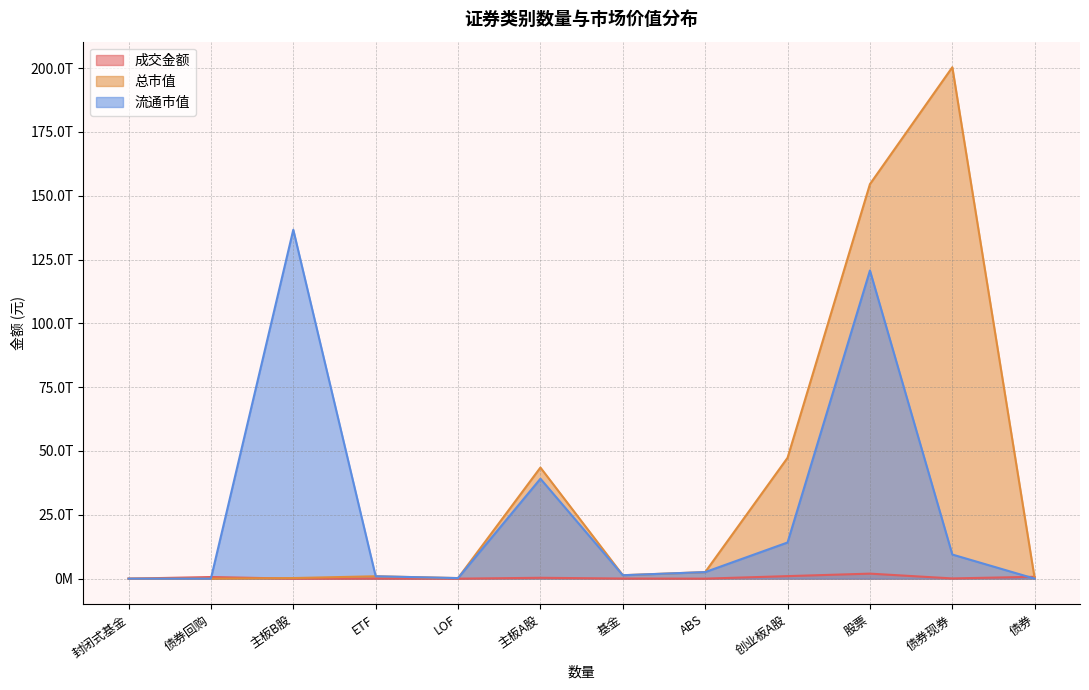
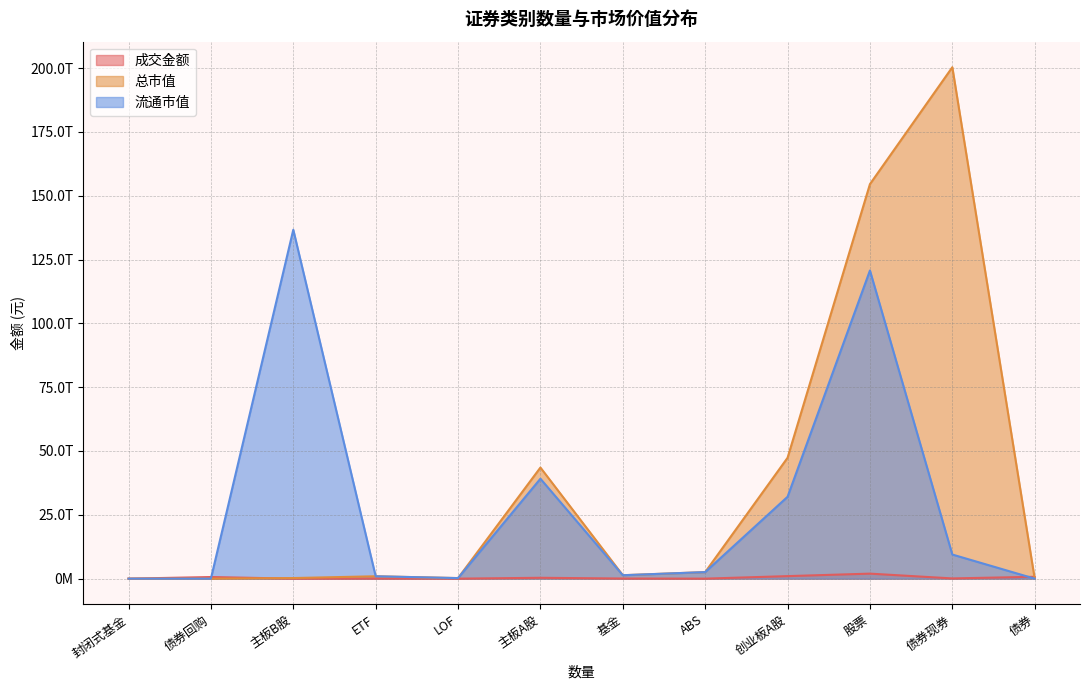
流通市值, 创业板A股: 14T -> 32T
